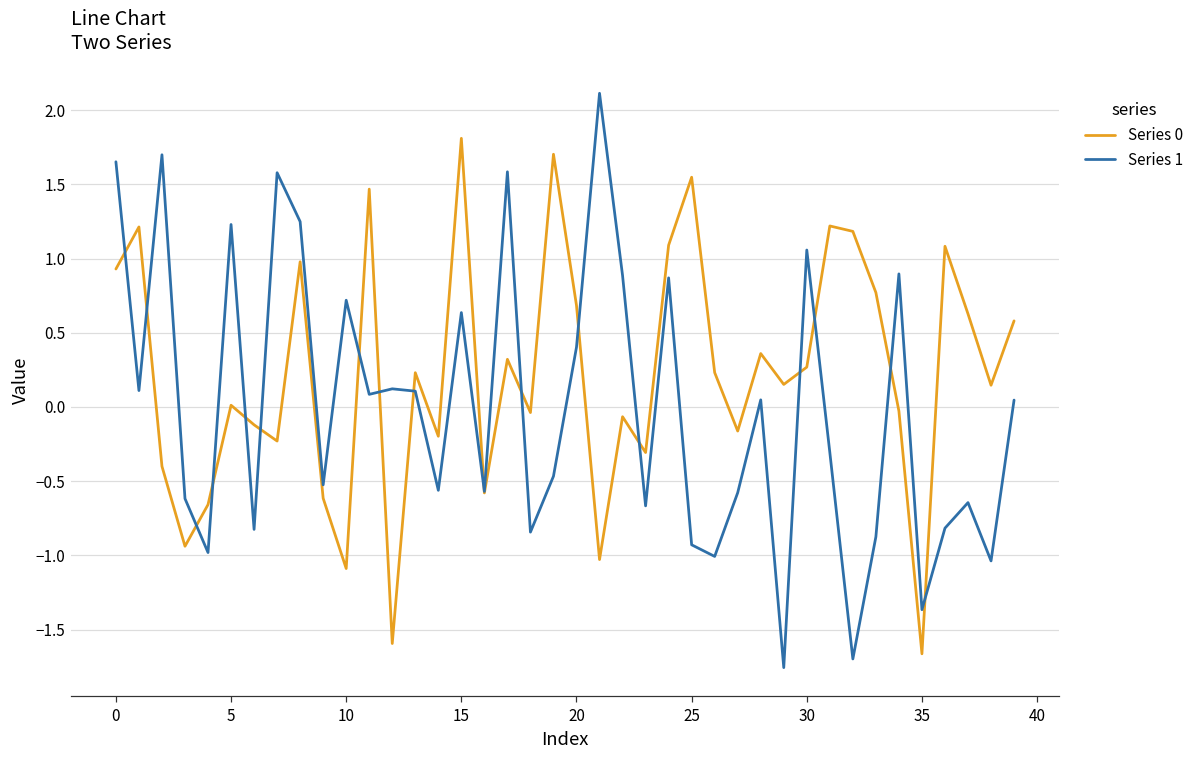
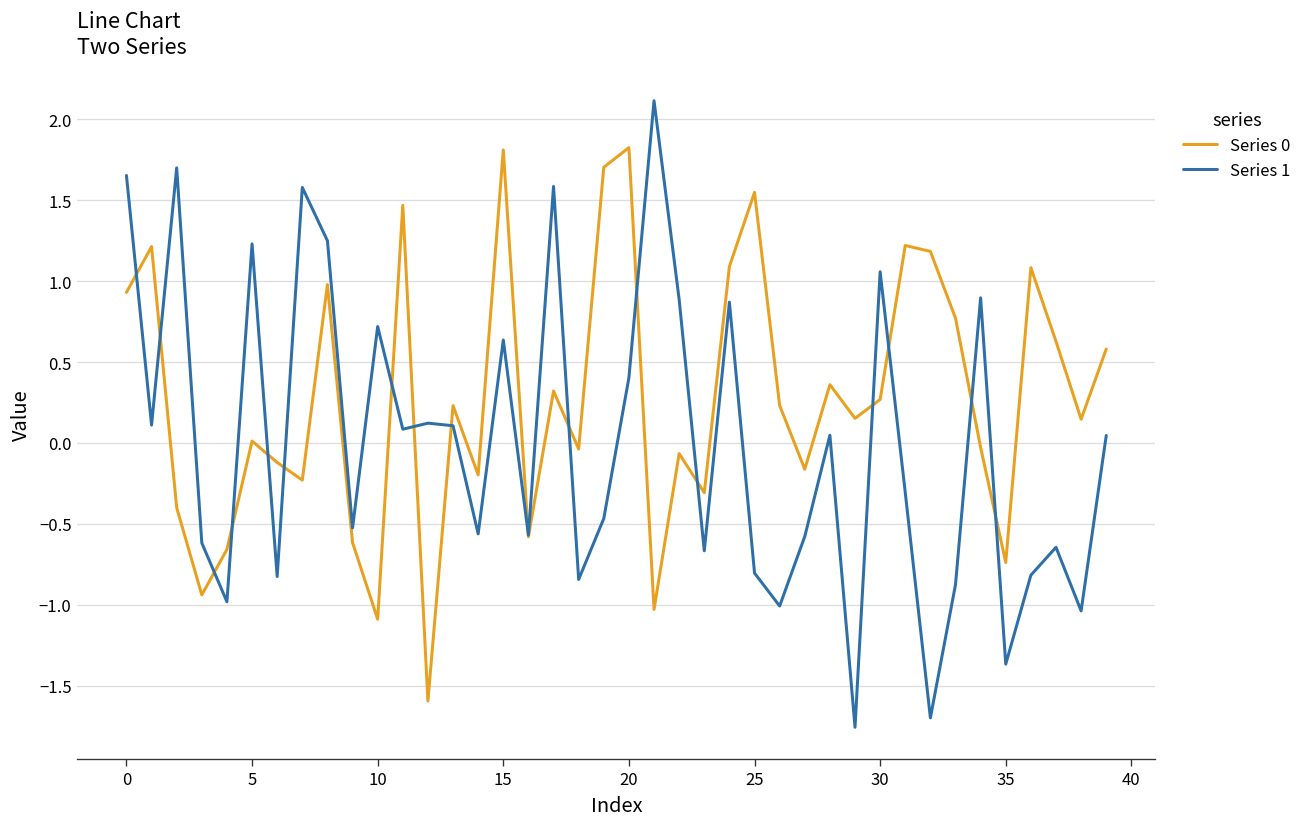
Series 0, 20: 0.68 -> 1.83
Series 1, 25: -0.93 -> -0.80
Series 0, 35: -1.66 -> -0.74
